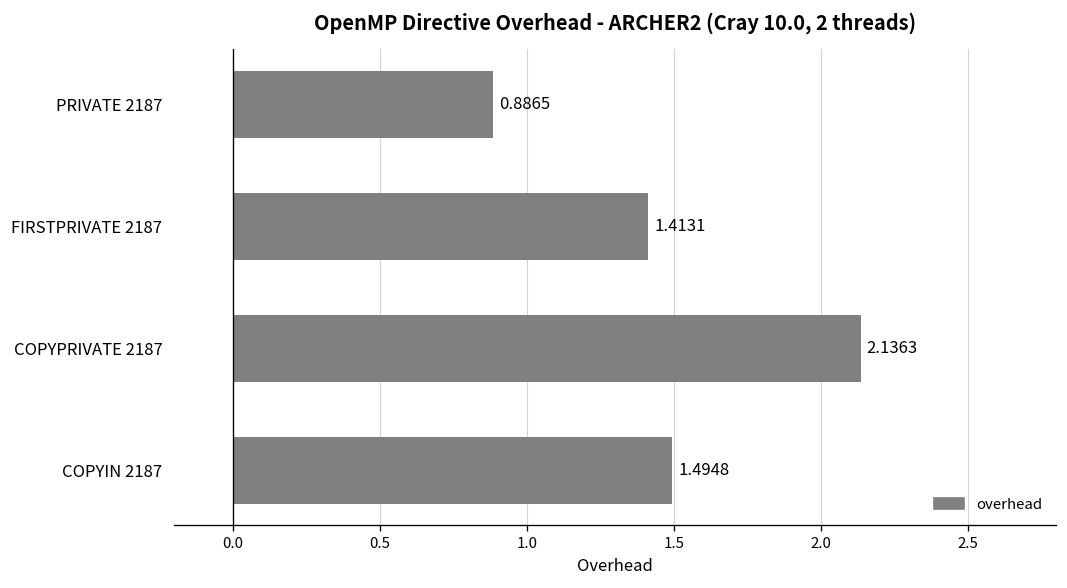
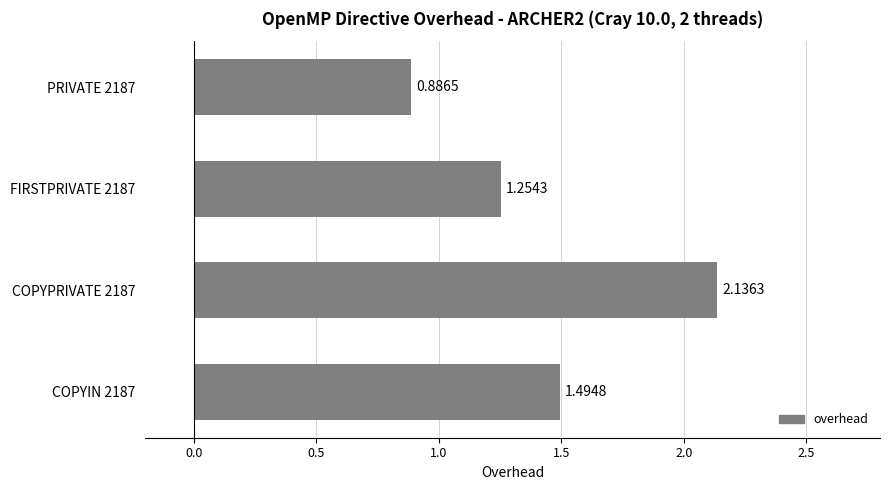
FIRSTPRIVATE 2187: 1.4131 -> 1.2543
